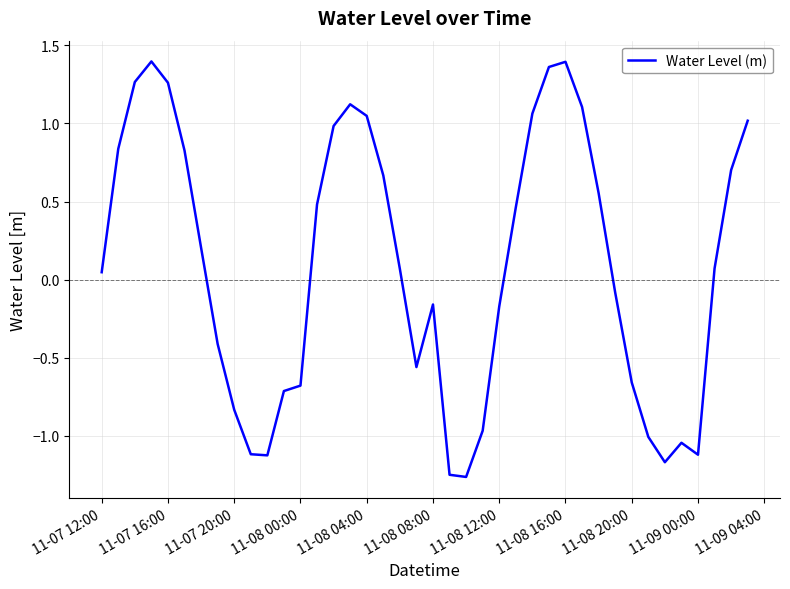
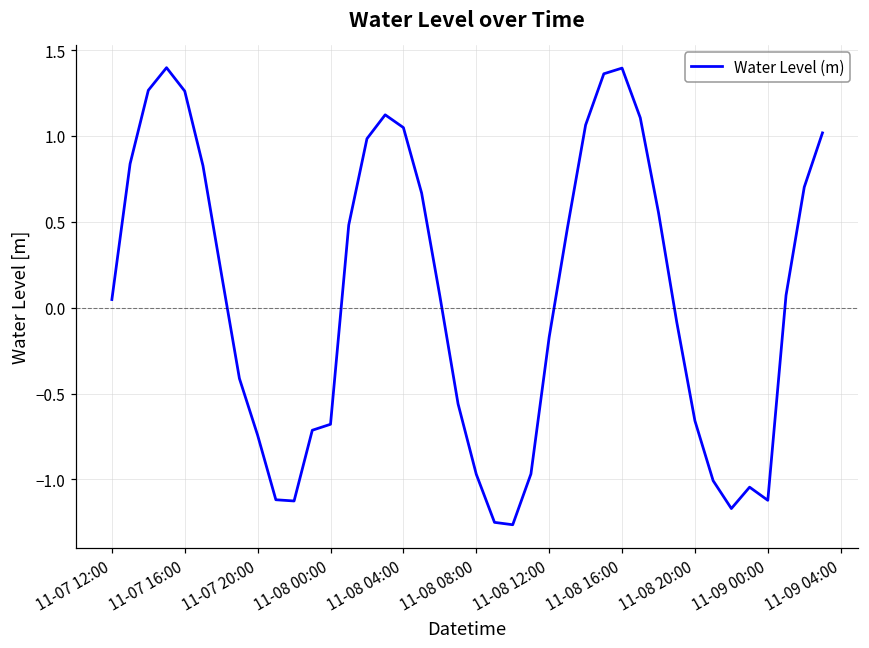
11-07 20:00: -0.83 -> -0.74
11-08 08:00: -0.16 -> -0.97
